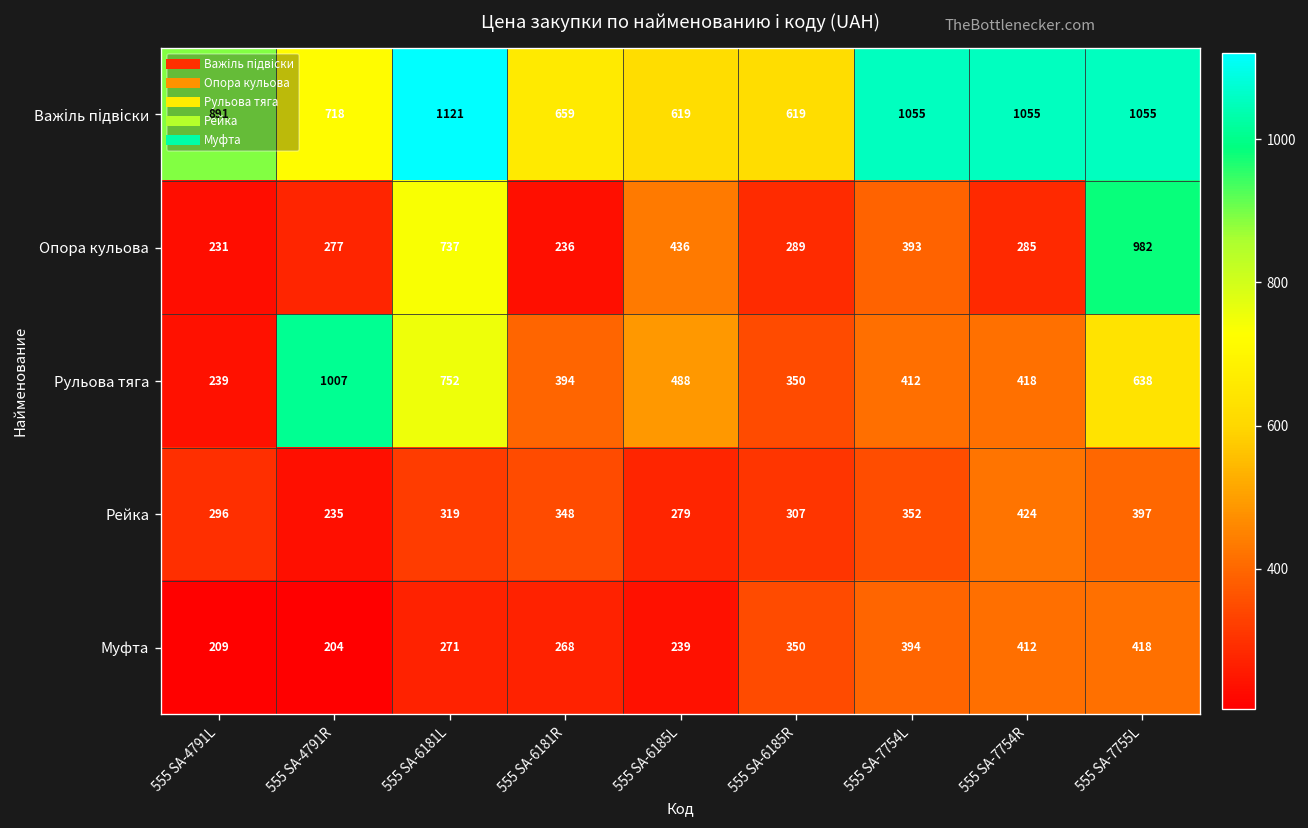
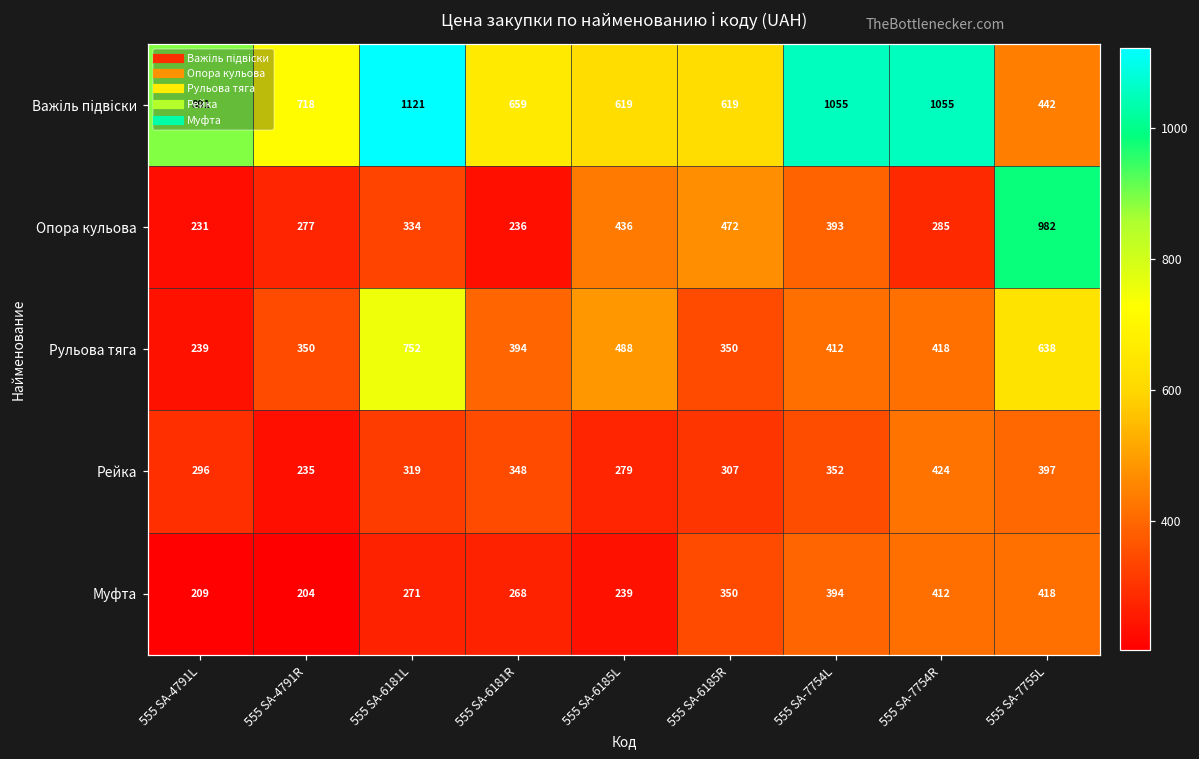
Важіль підвіски, 555 SA-7755L: 1055 -> 442
Опора кульова, 555 SA-6181L: 737 -> 334
Опора кульова, 555 SA-6185R: 289 -> 472
Рульова тяга, 555 SA-4791R: 1007 -> 350
